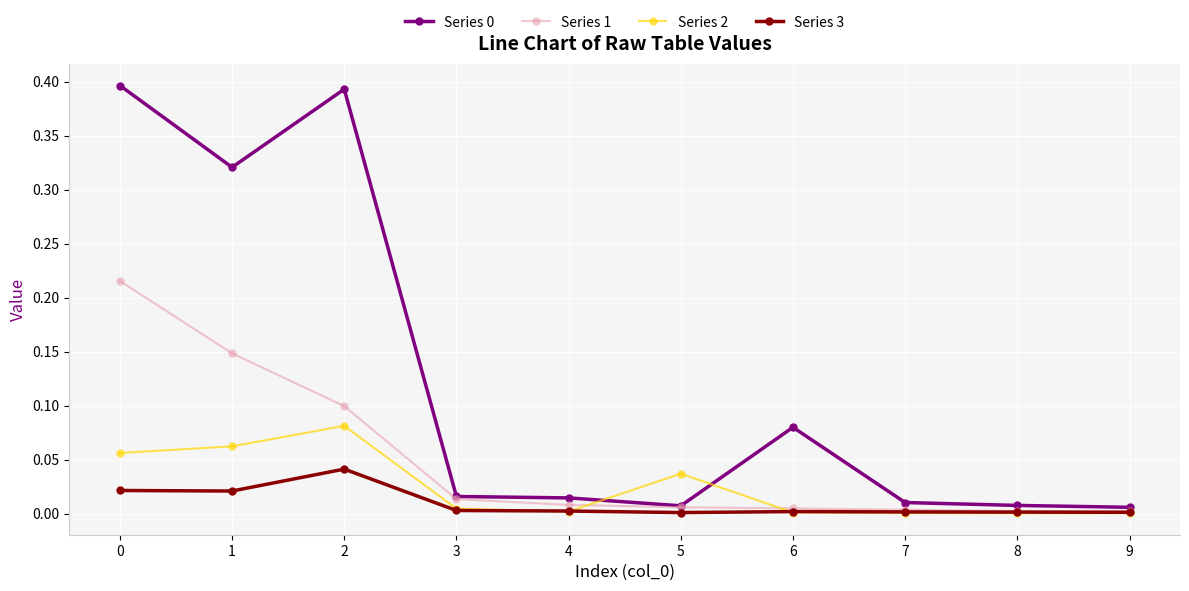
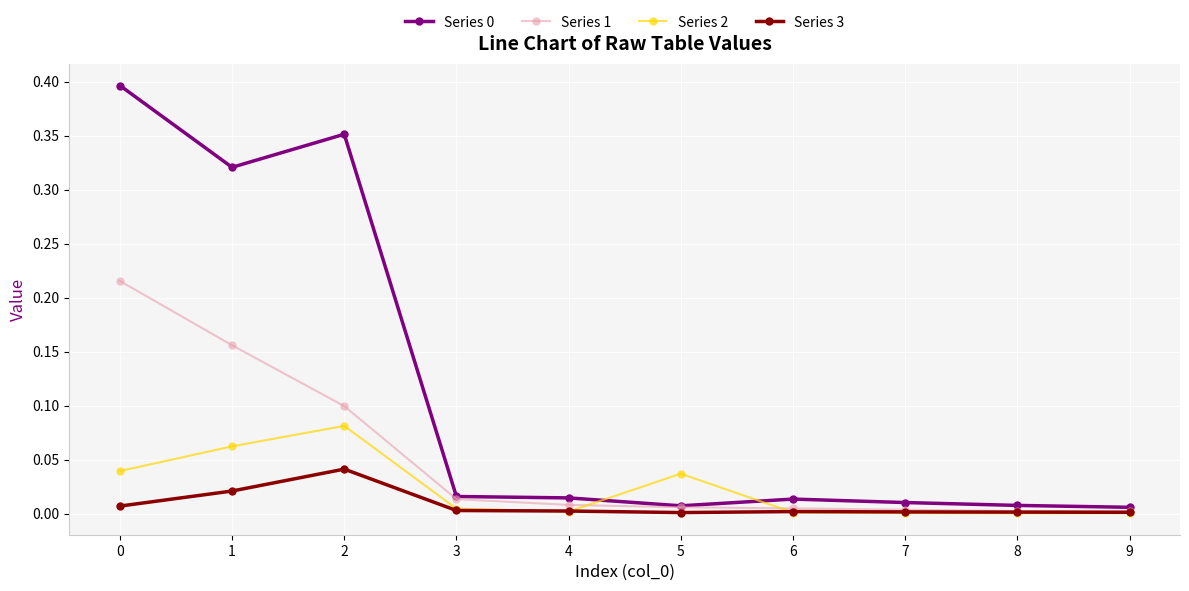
Series 2, 0: 0.056 -> 0.039
Series 3, 0: 0.021 -> 0.007
Series 1, 1: 0.148 -> 0.156
Series 0, 2: 0.393 -> 0.351
Series 0, 6: 0.080 -> 0.014
